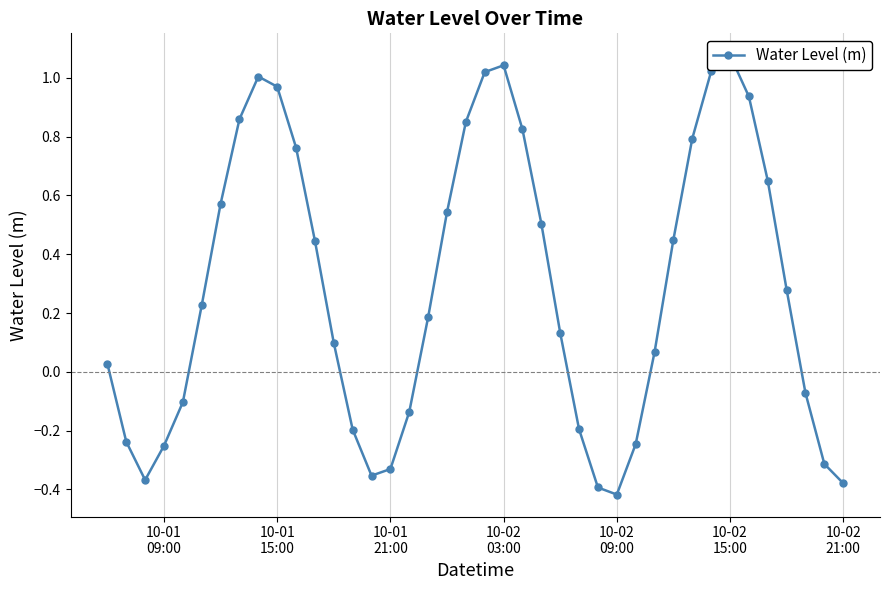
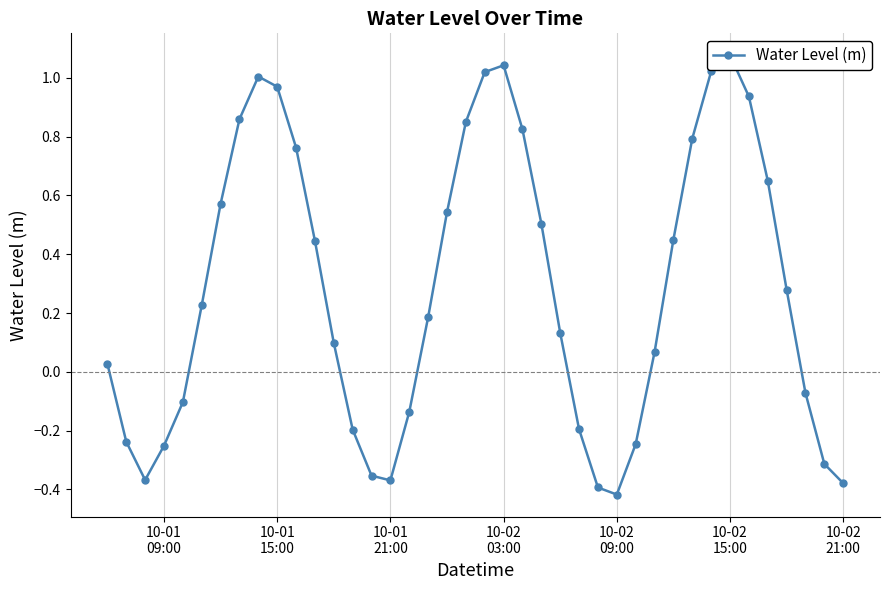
10-01 21:00: -0.33 -> -0.37
